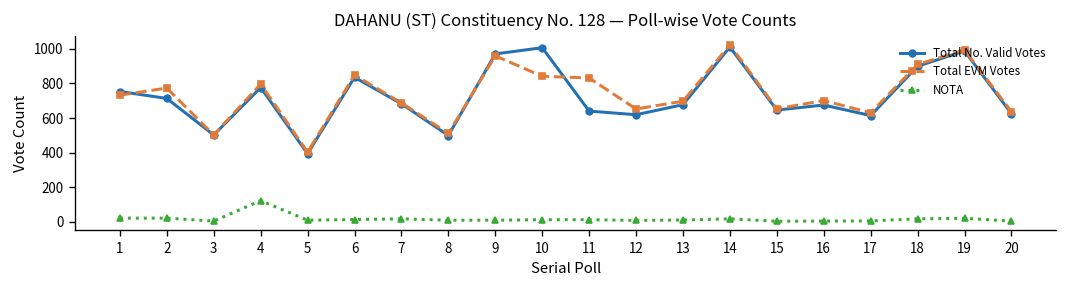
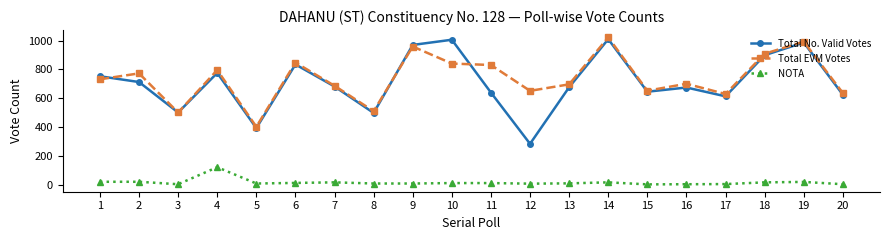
Total No. Valid Votes, 12: 620 -> 290
